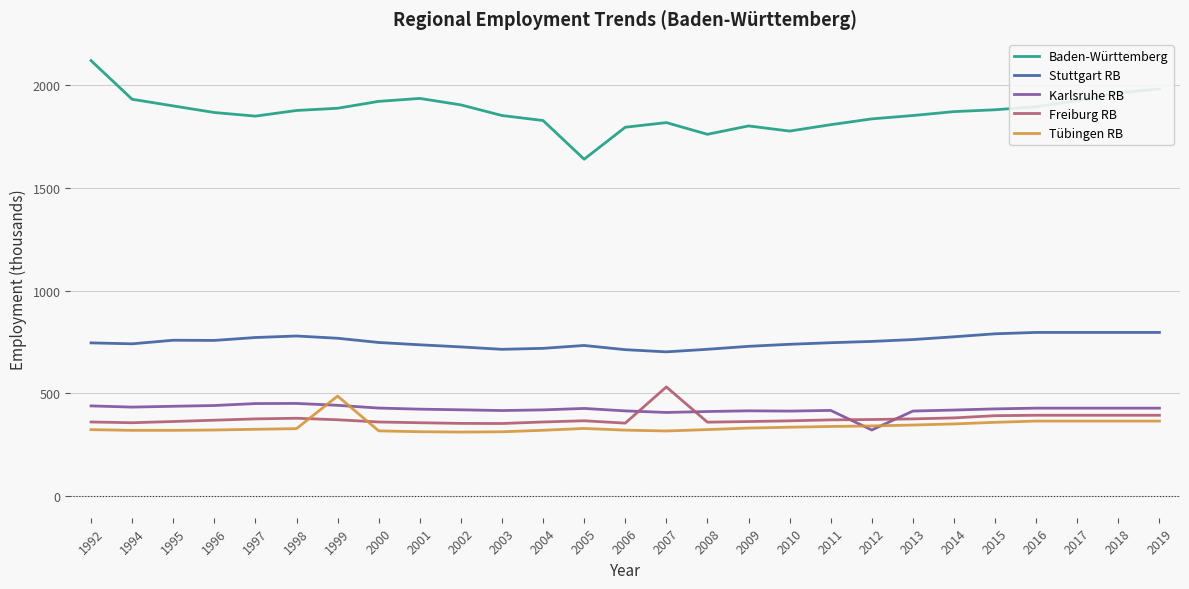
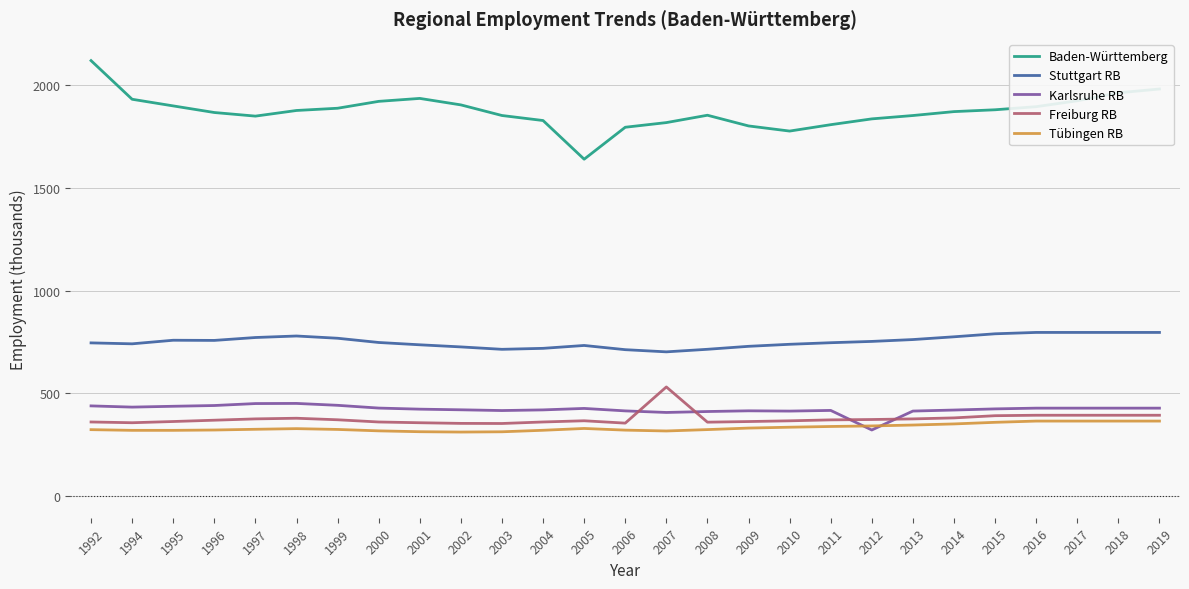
Tübingen RB, 1999: 490 -> 320
Baden-Württemberg, 2008: 1760 -> 1860
